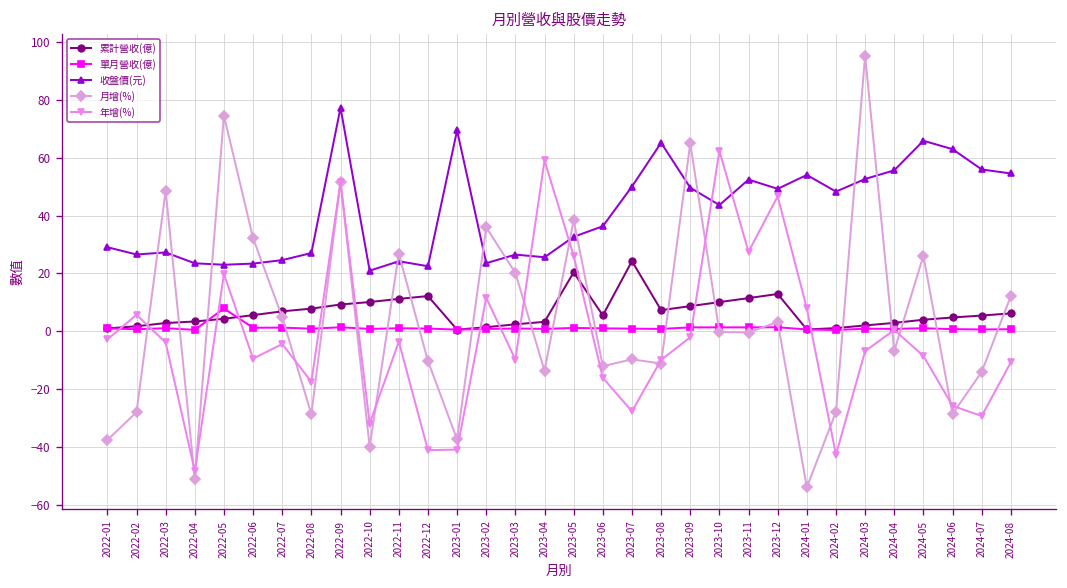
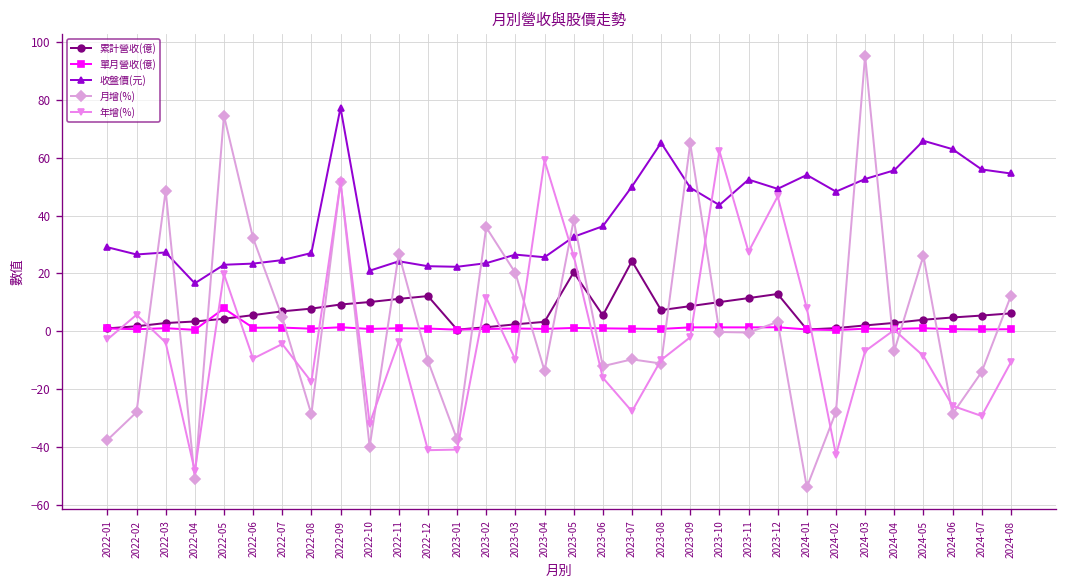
收盤價(元), 2022-04: 24 -> 17
收盤價(元), 2023-01: 69 -> 22
